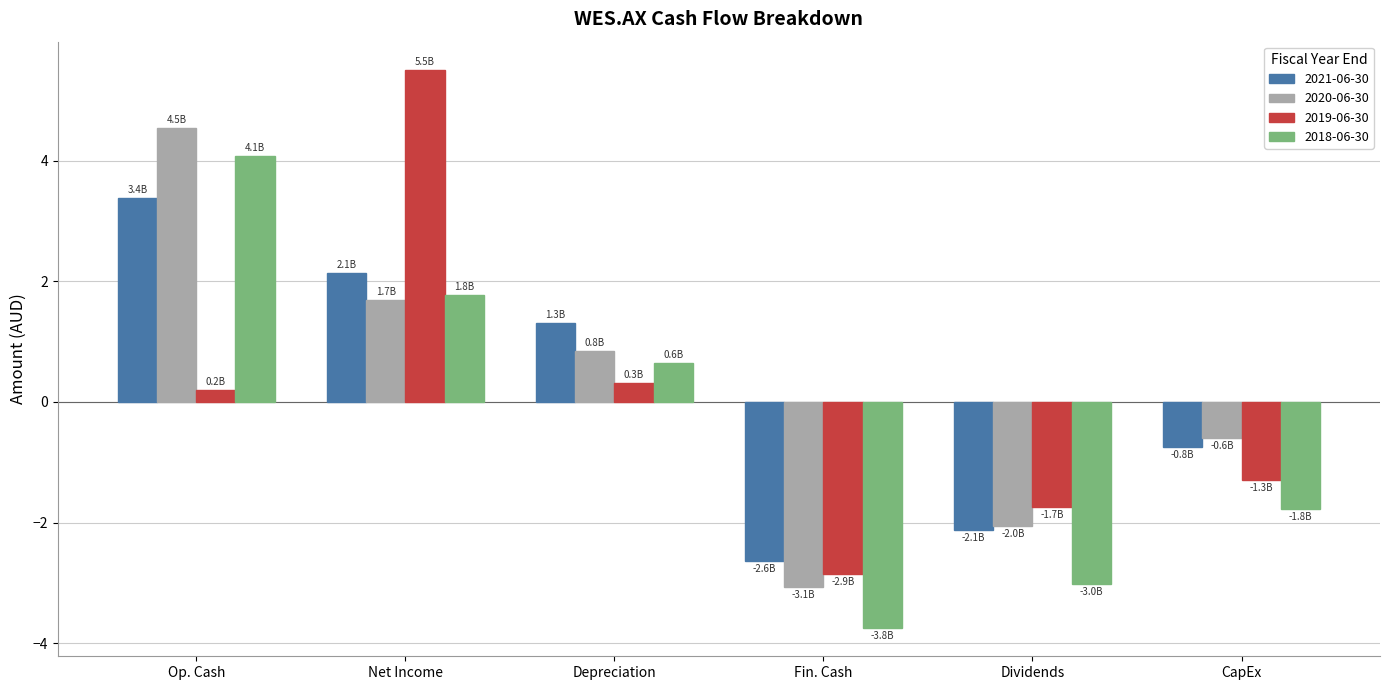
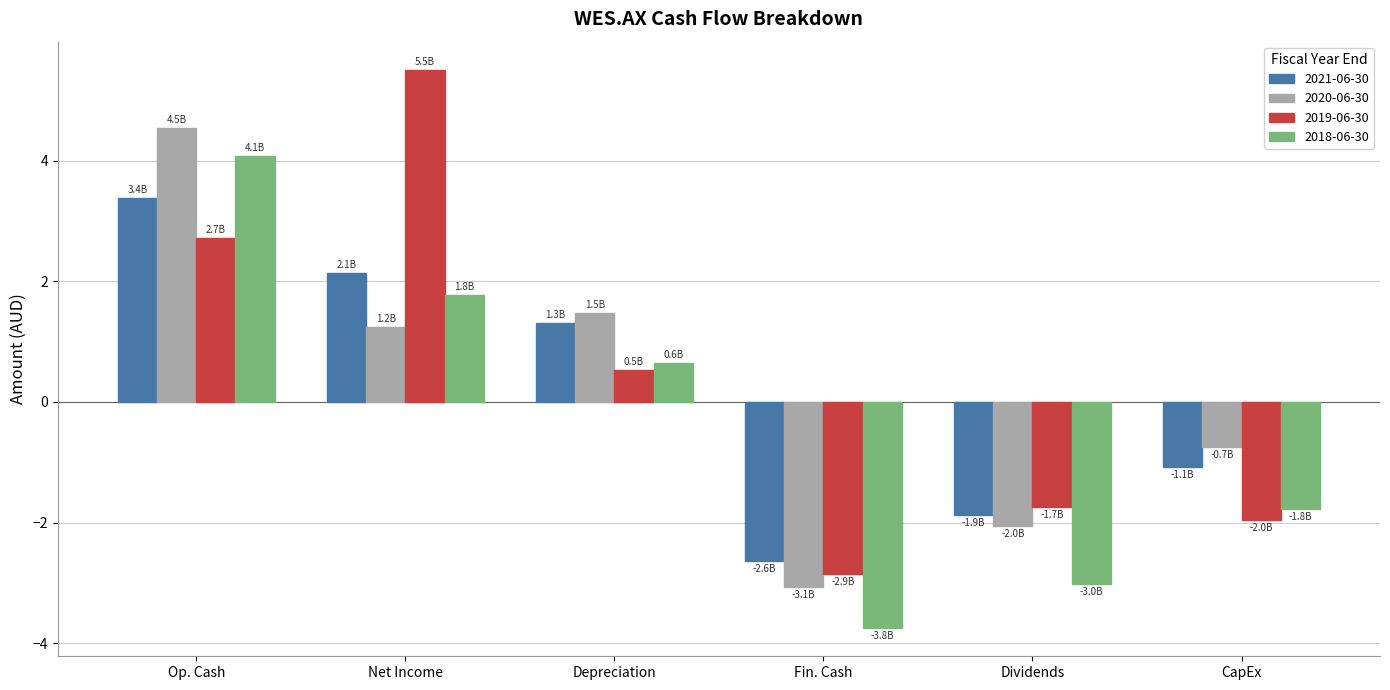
2019-06-30, Op. Cash: 0.2B -> 2.7B
2020-06-30, Net Income: 1.7B -> 1.2B
2020-06-30, Depreciation: 0.8B -> 1.5B
2019-06-30, Depreciation: 0.3B -> 0.5B
2021-06-30, Dividends: -2.1B -> -1.9B
2021-06-30, CapEx: -0.8B -> -1.1B
2020-06-30, CapEx: -0.6B -> -0.7B
2019-06-30, CapEx: -1.3B -> -2.0B
